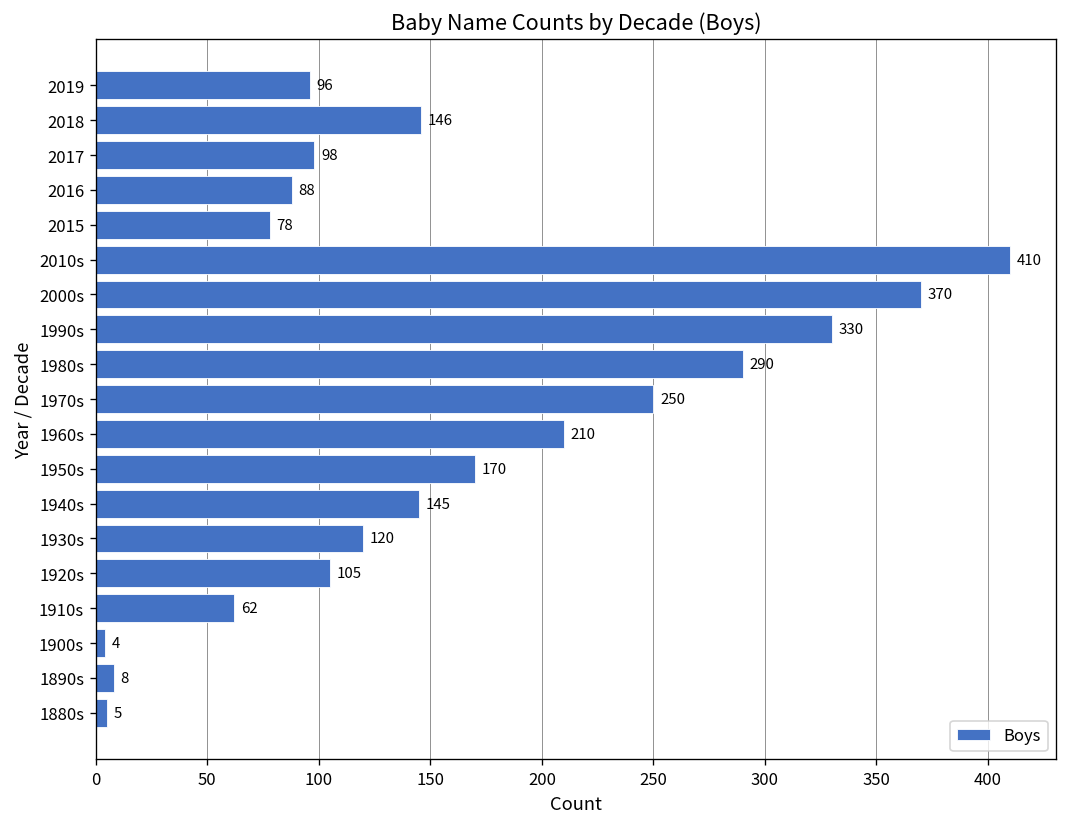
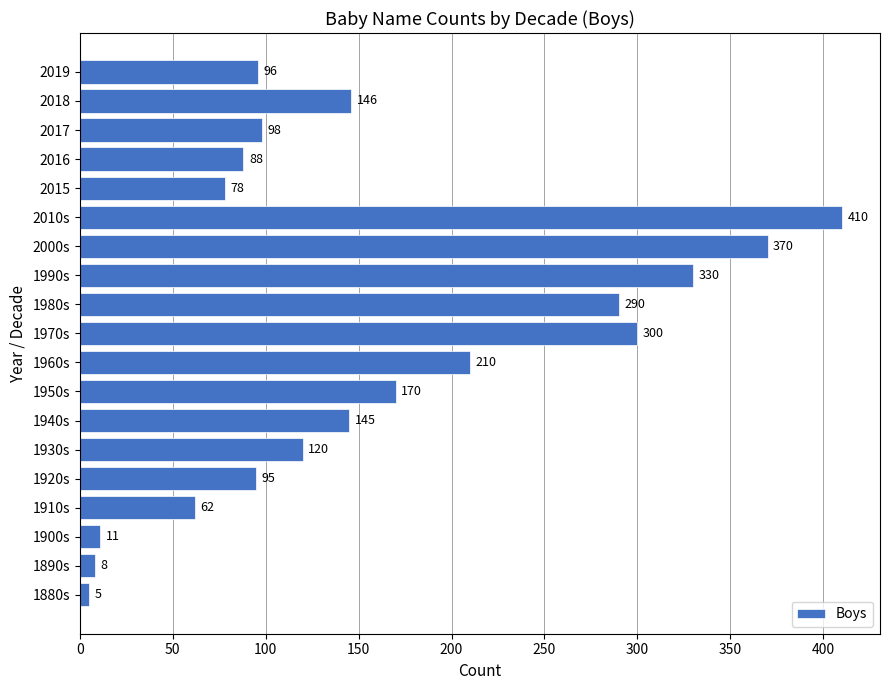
1970s: 250 -> 300
1920s: 105 -> 95
1900s: 4 -> 11
